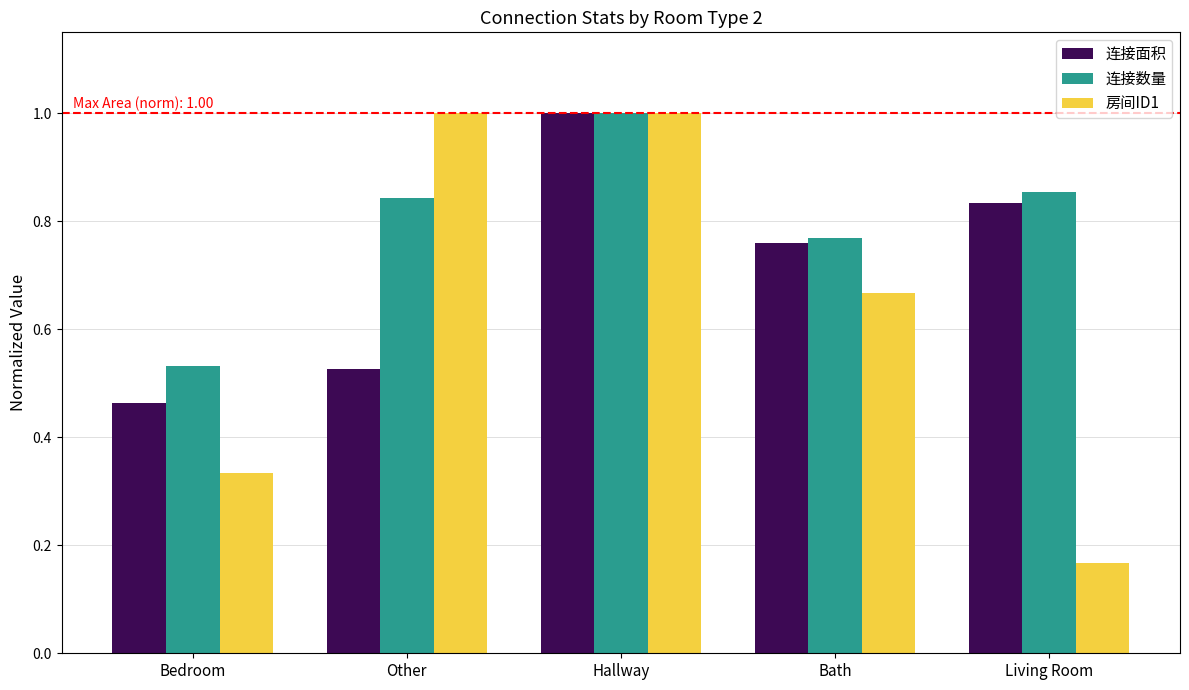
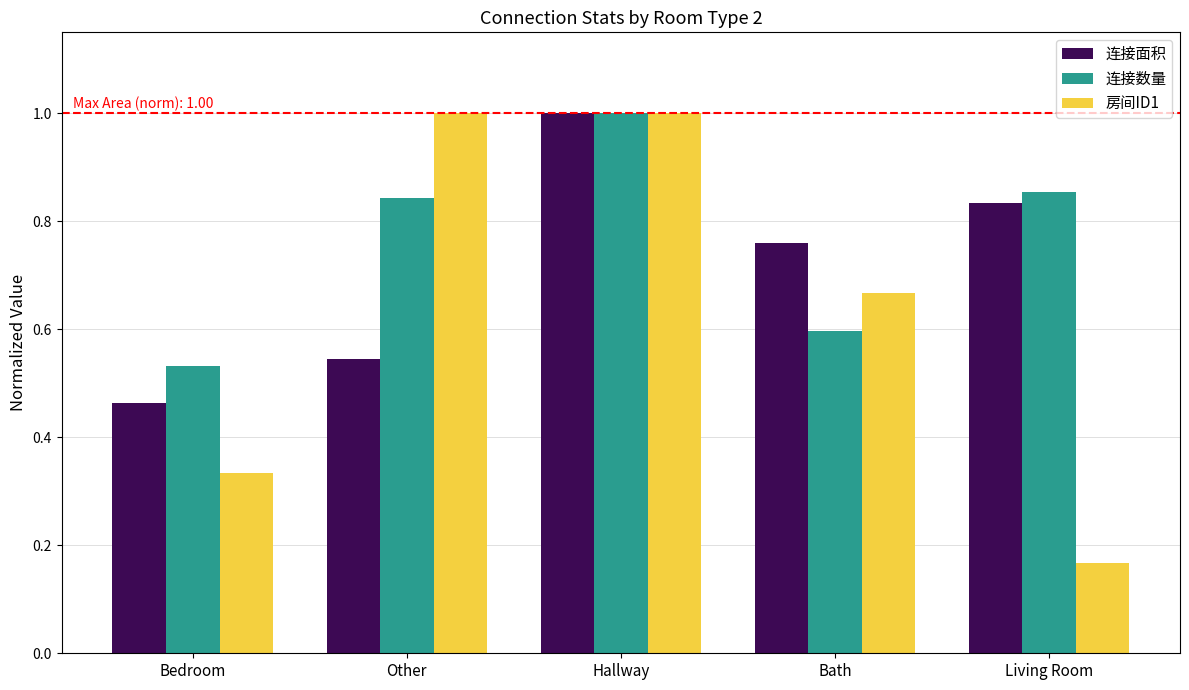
连接面积, Other: 0.53 -> 0.54
连接数量, Bath: 0.77 -> 0.60
